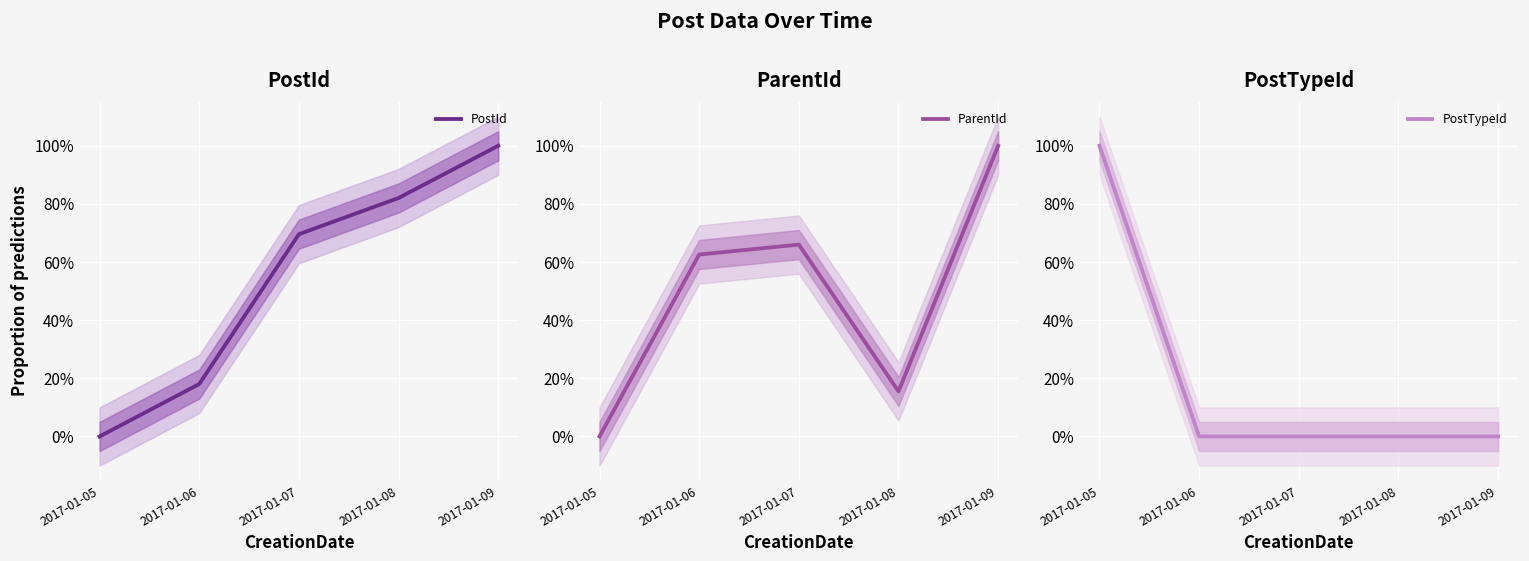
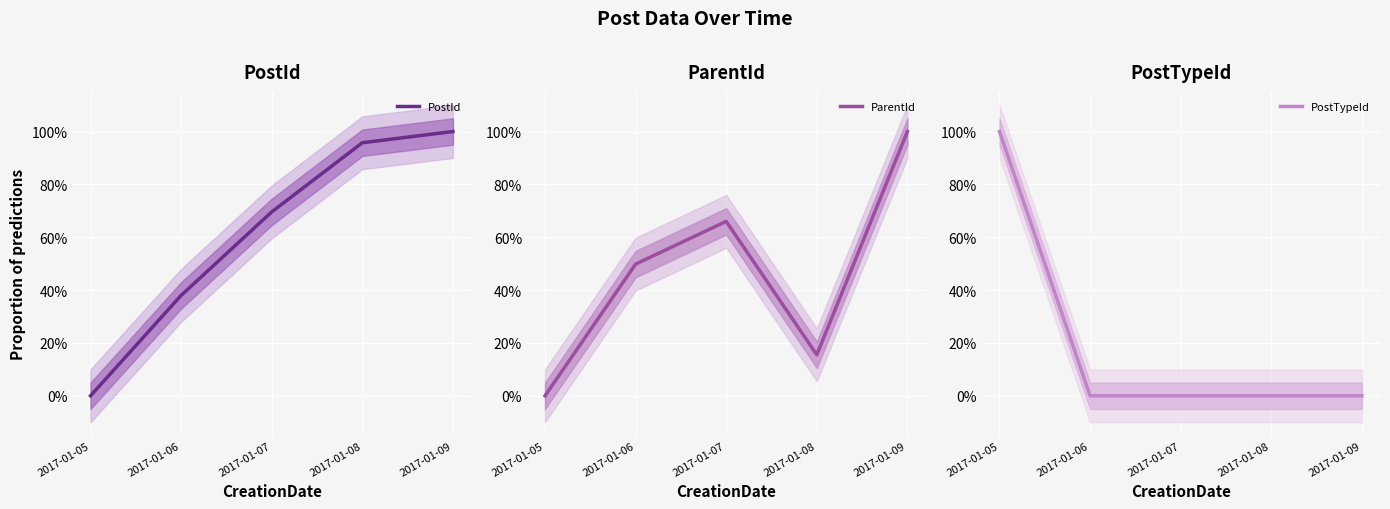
PostId, PostId, 2017-01-06: 18% -> 38%
PostId, PostId, 2017-01-08: 82% -> 96%
ParentId, ParentId, 2017-01-06: 63% -> 50%
